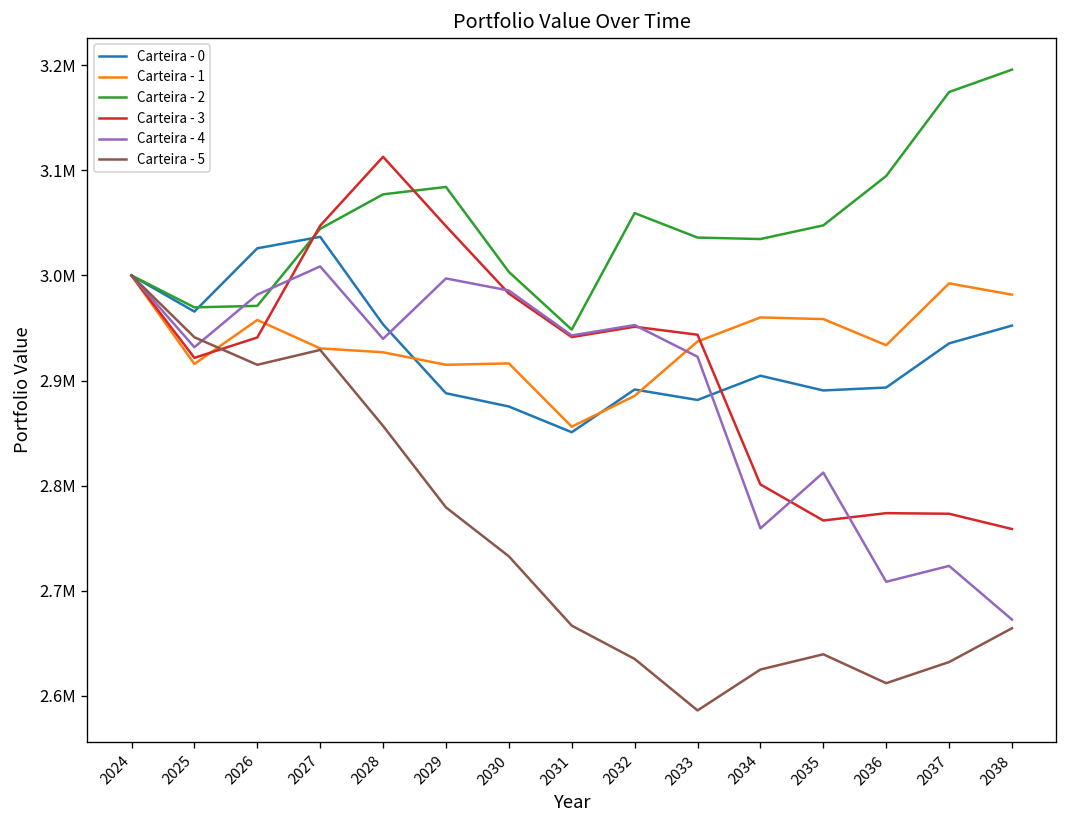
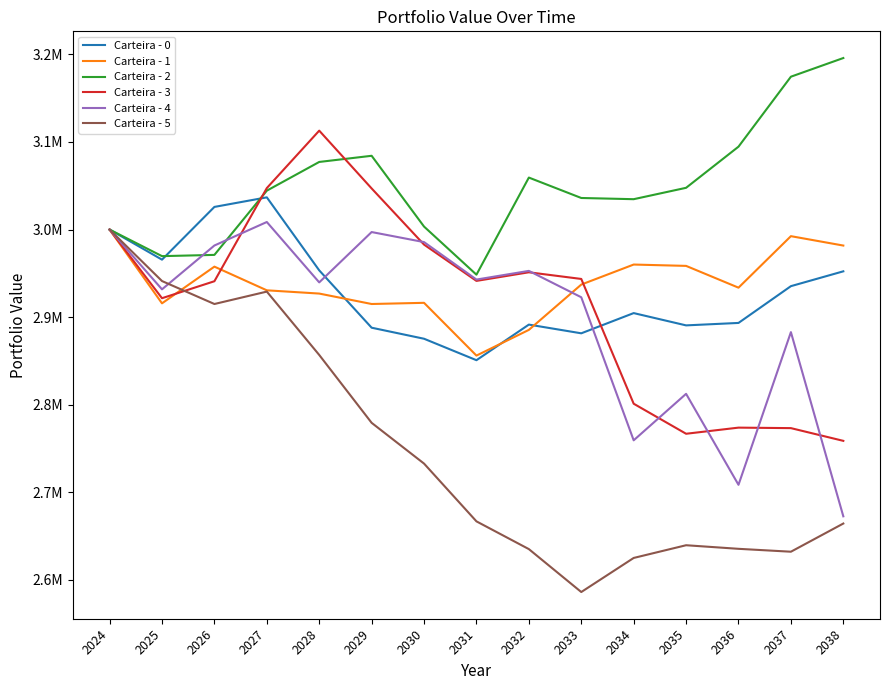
Carteira - 5, 2036: 2610000 -> 2640000
Carteira - 4, 2037: 2720000 -> 2880000
